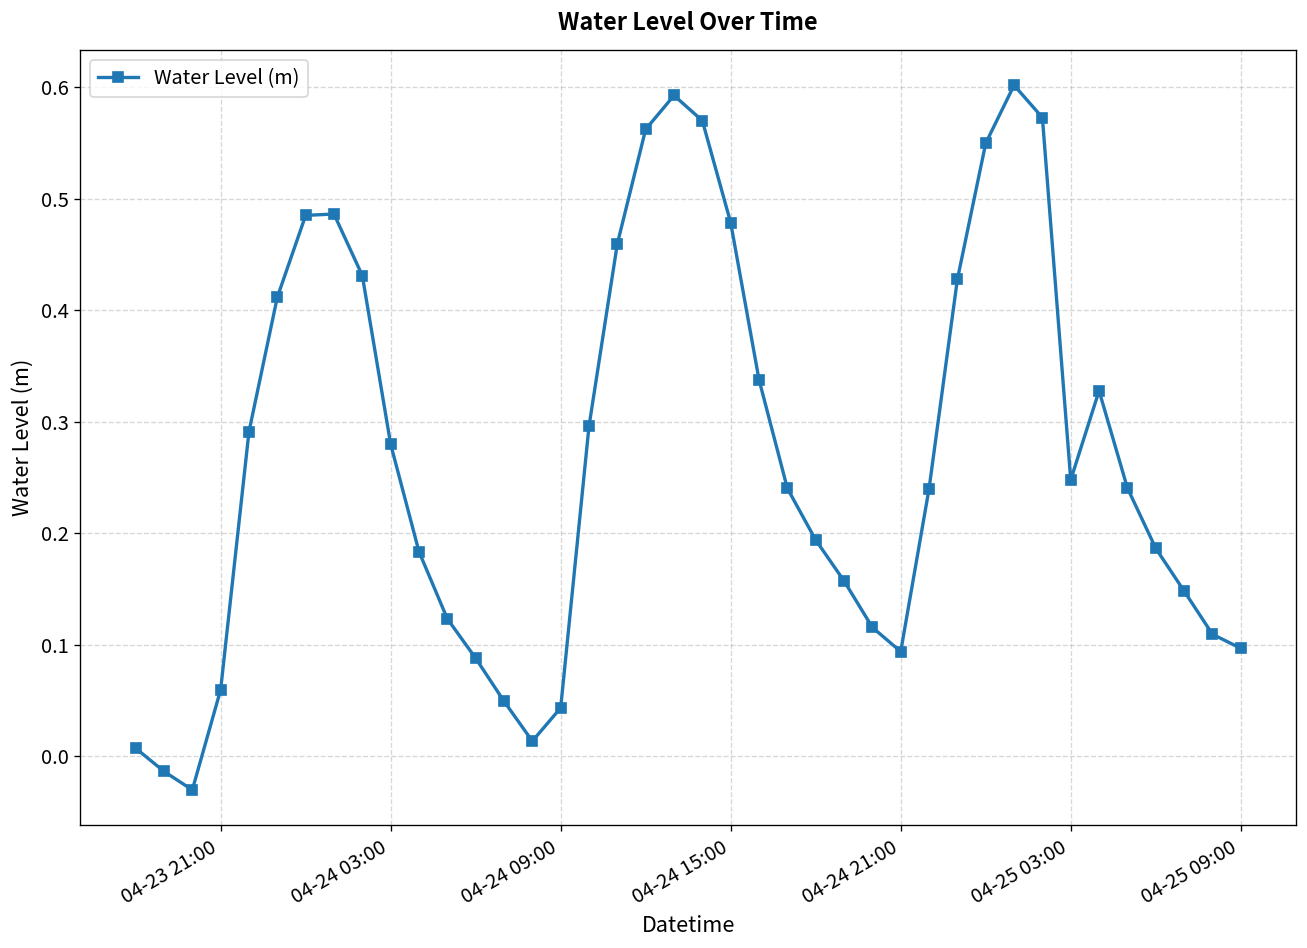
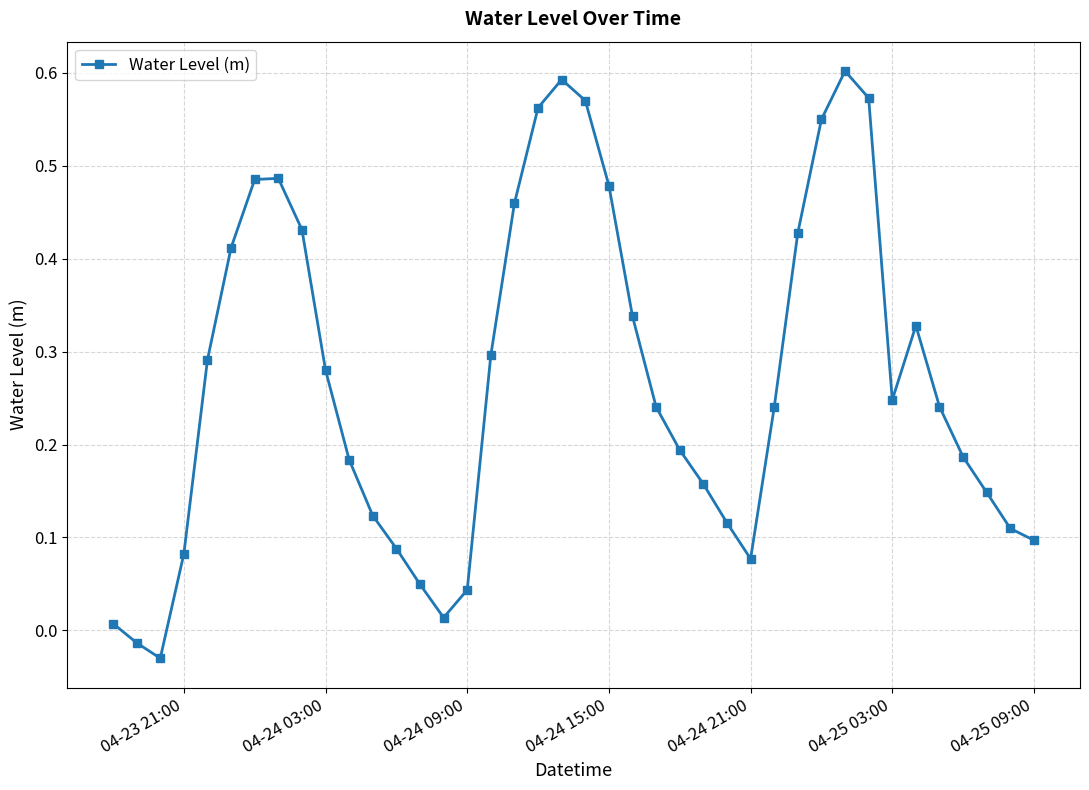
04-23 21:00: 0.06 -> 0.08
04-24 21:00: 0.09 -> 0.08
